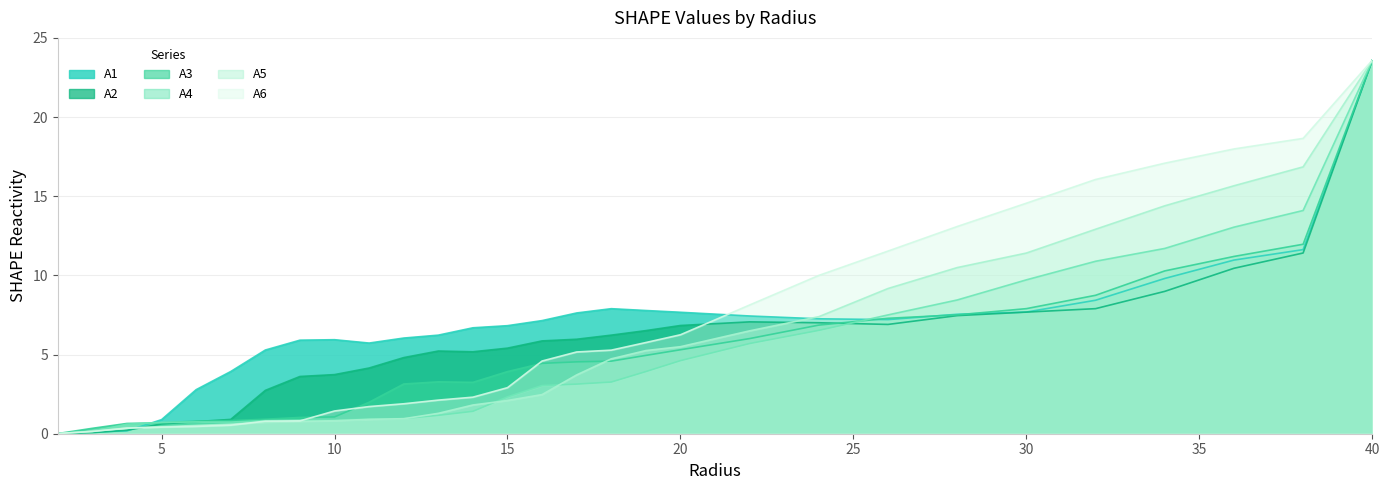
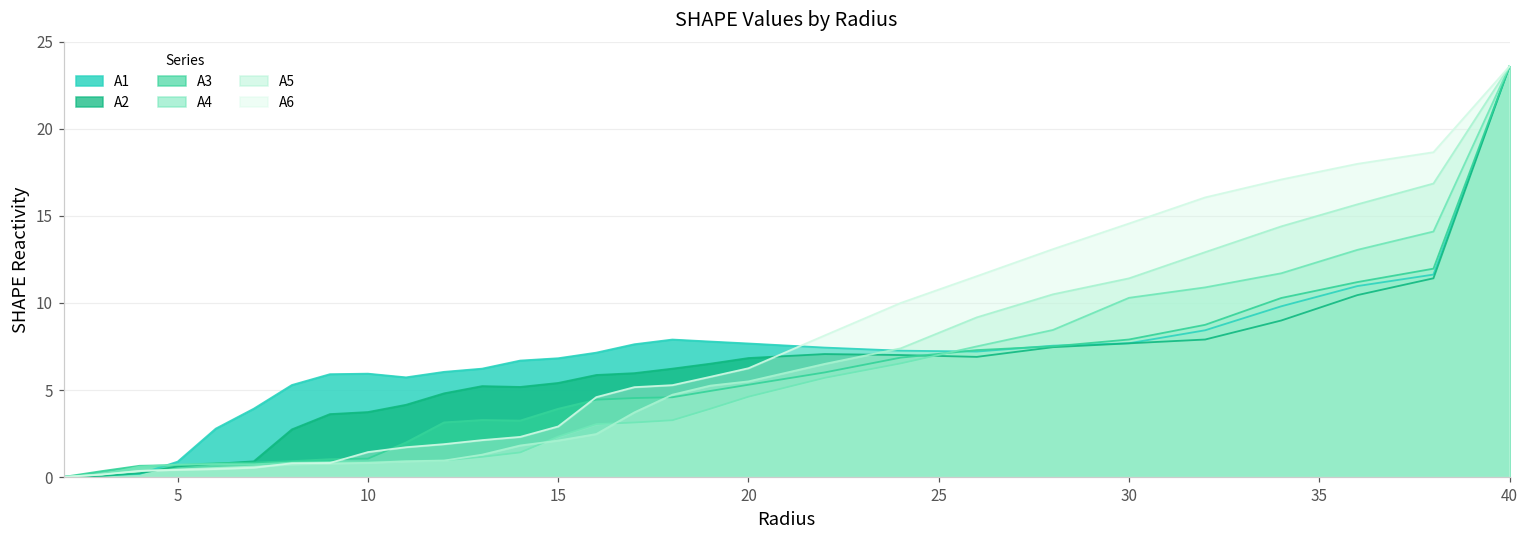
A4, 30: 9.7 -> 10.3
